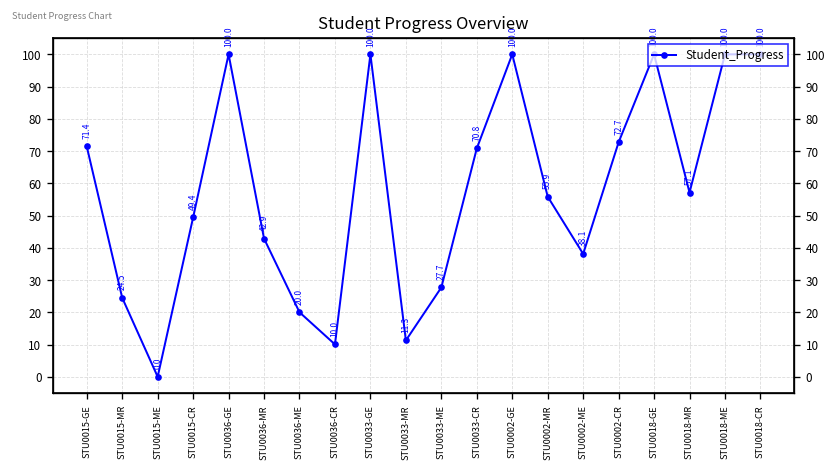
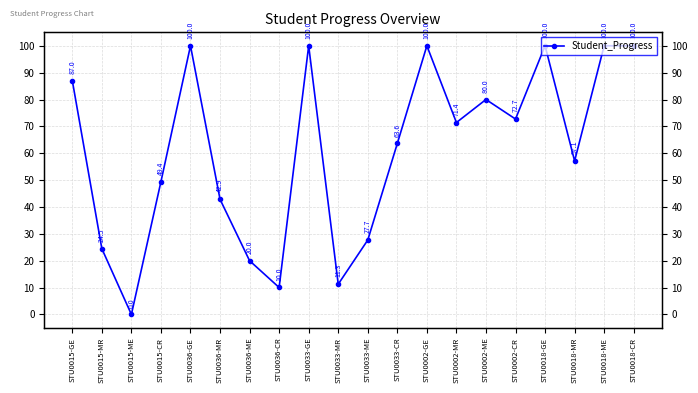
STU0015-GE: 71.4 -> 87.0
STU0033-CR: 70.8 -> 63.6
STU0002-MR: 55.9 -> 71.4
STU0002-ME: 38.1 -> 80.0
